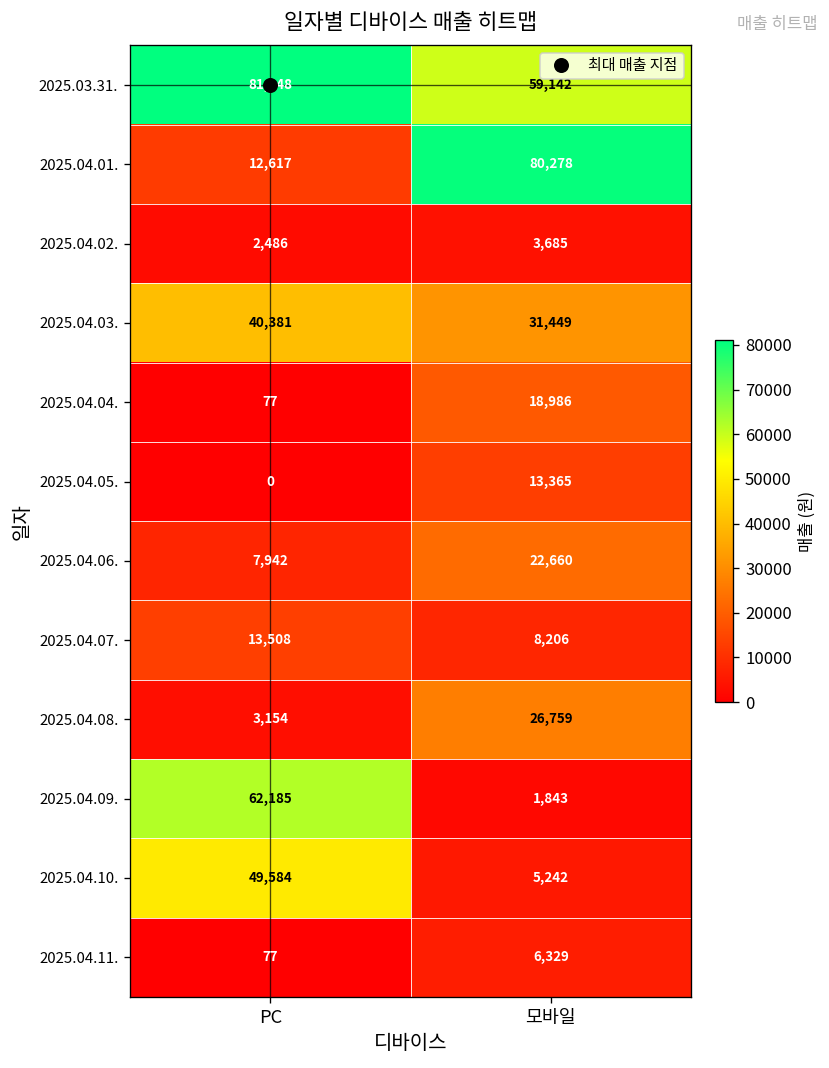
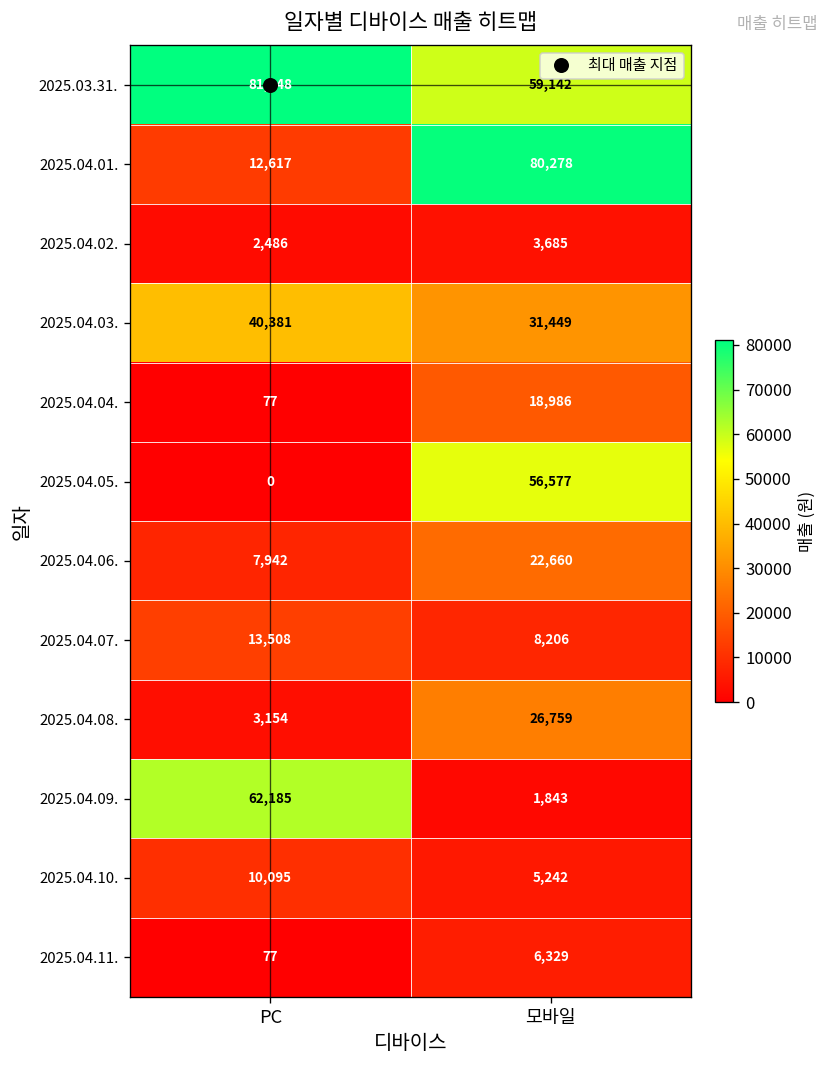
2025.04.05., 모바일: 13,365 -> 56,577
2025.04.10., PC: 49,584 -> 10,095
